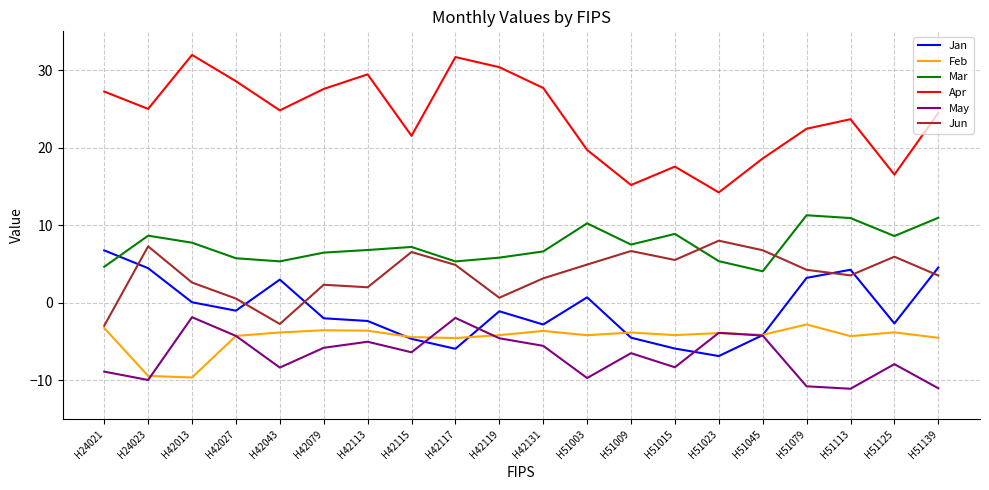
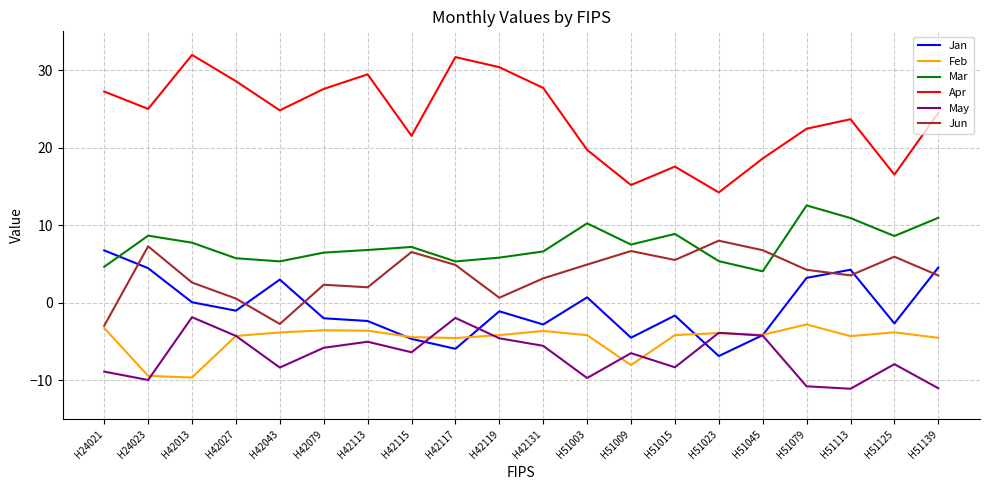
Feb, H51009: -4 -> -8
Jan, H51015: -6 -> -2
Mar, H51079: 11 -> 13
